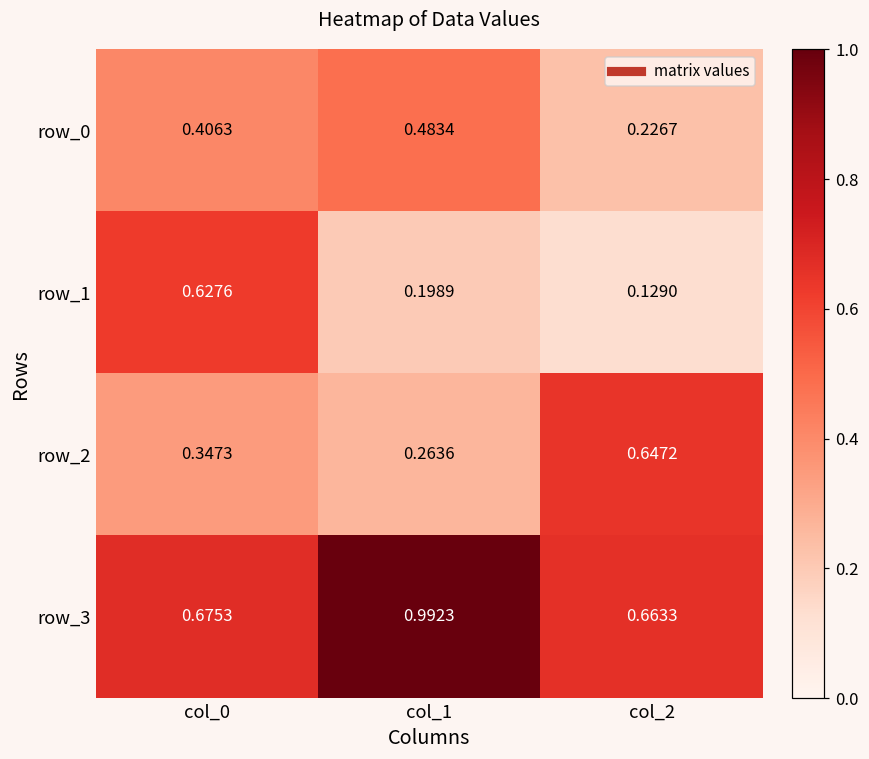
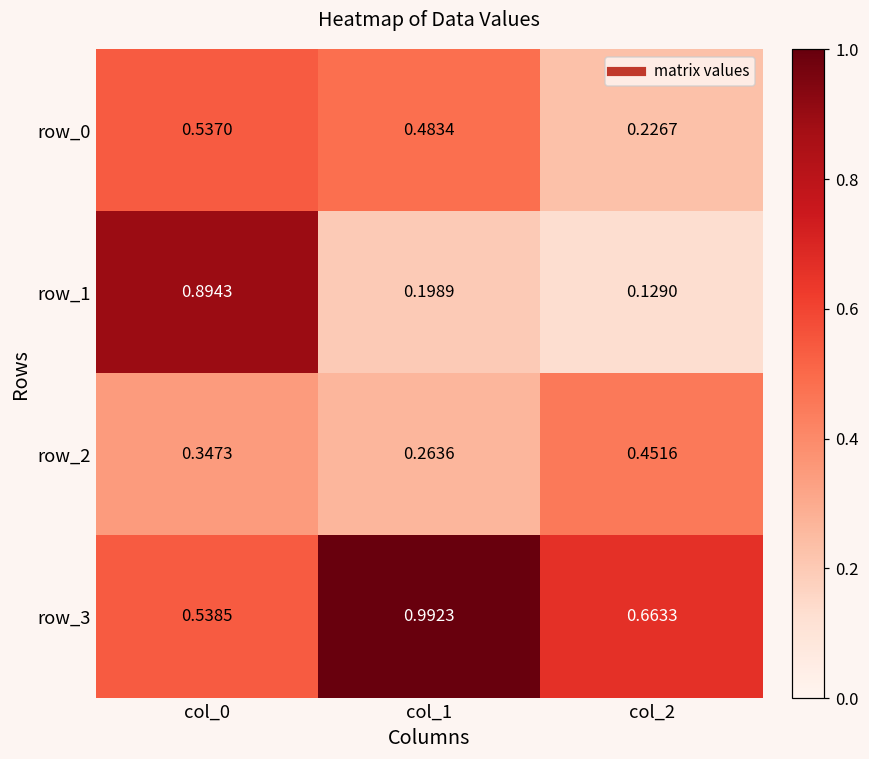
row_0, col_0: 0.4063 -> 0.5370
row_1, col_0: 0.6276 -> 0.8943
row_2, col_2: 0.6472 -> 0.4516
row_3, col_0: 0.6753 -> 0.5385
